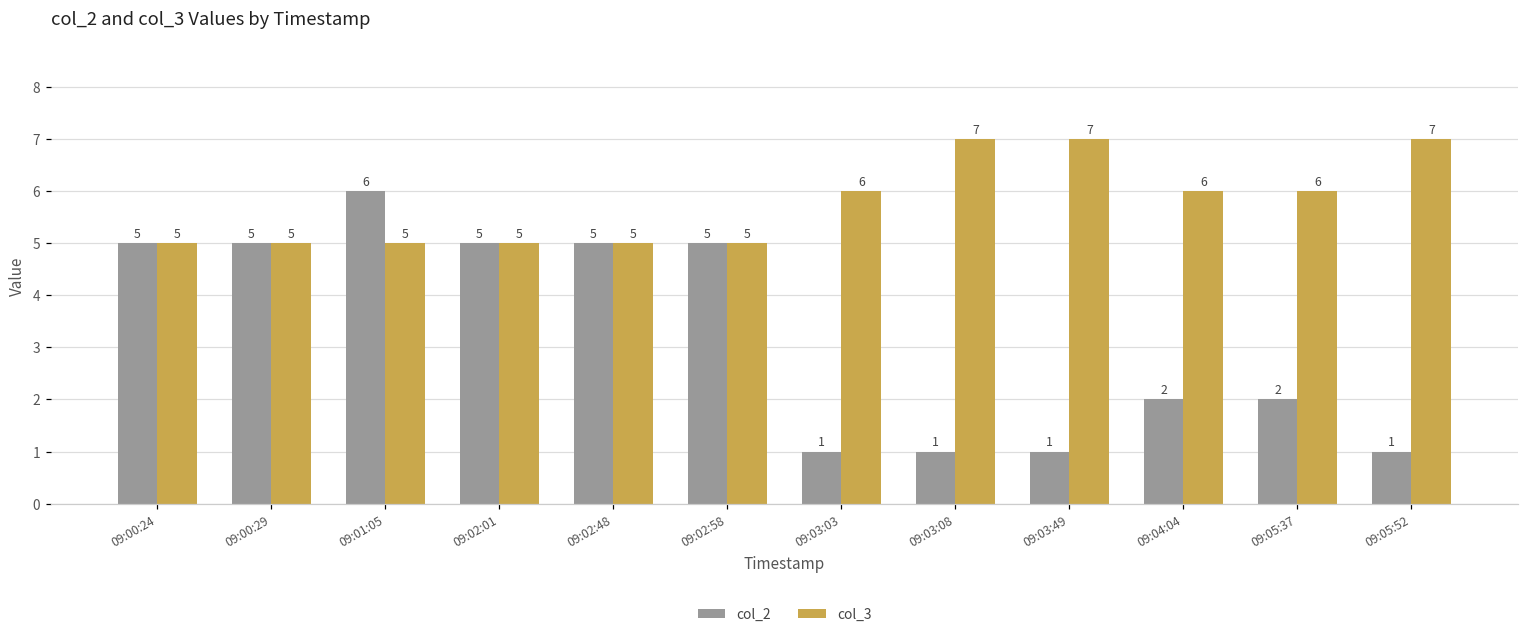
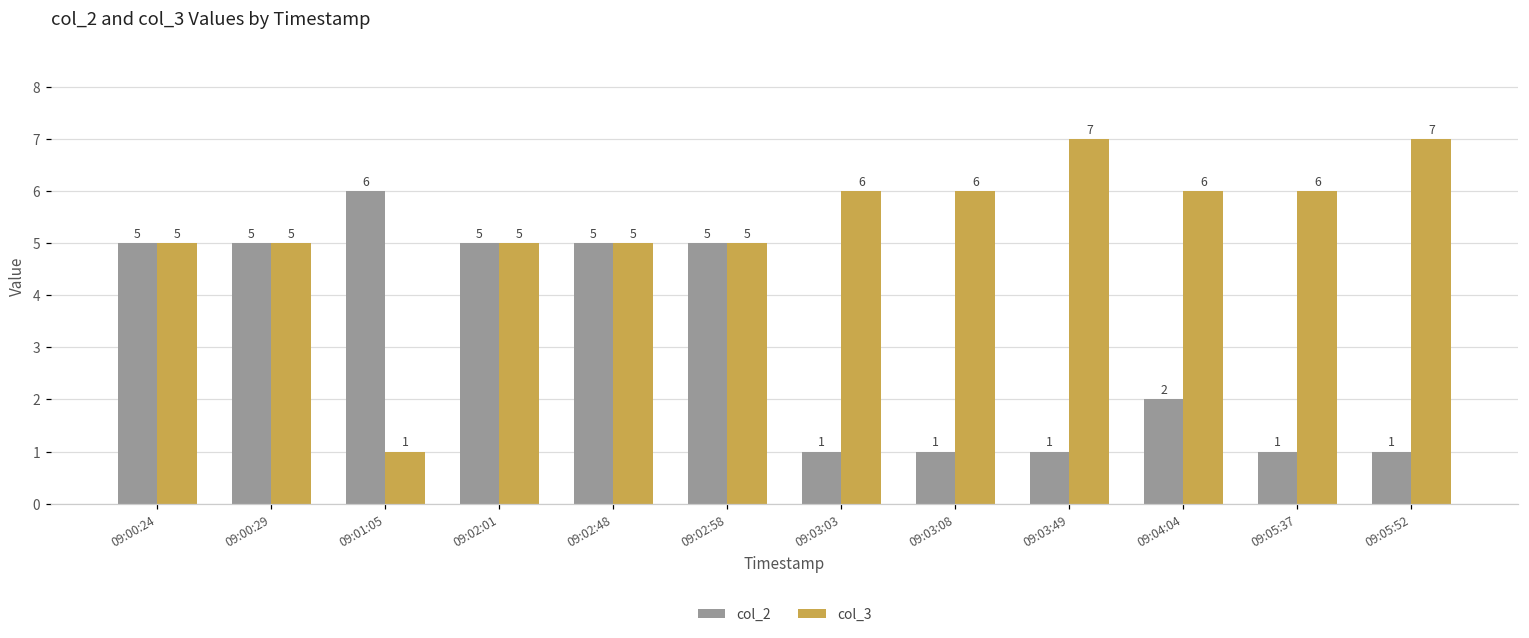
col_3, 09:01:05: 5 -> 1
col_3, 09:03:08: 7 -> 6
col_2, 09:05:37: 2 -> 1
